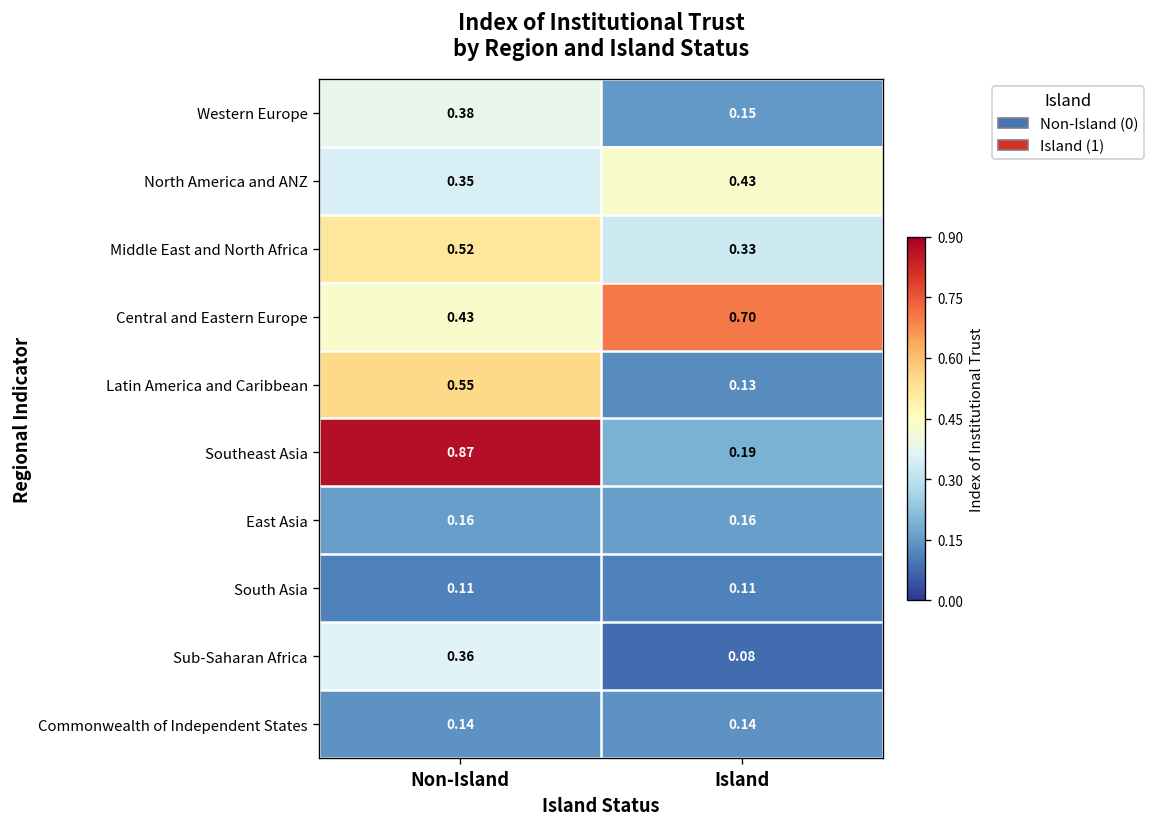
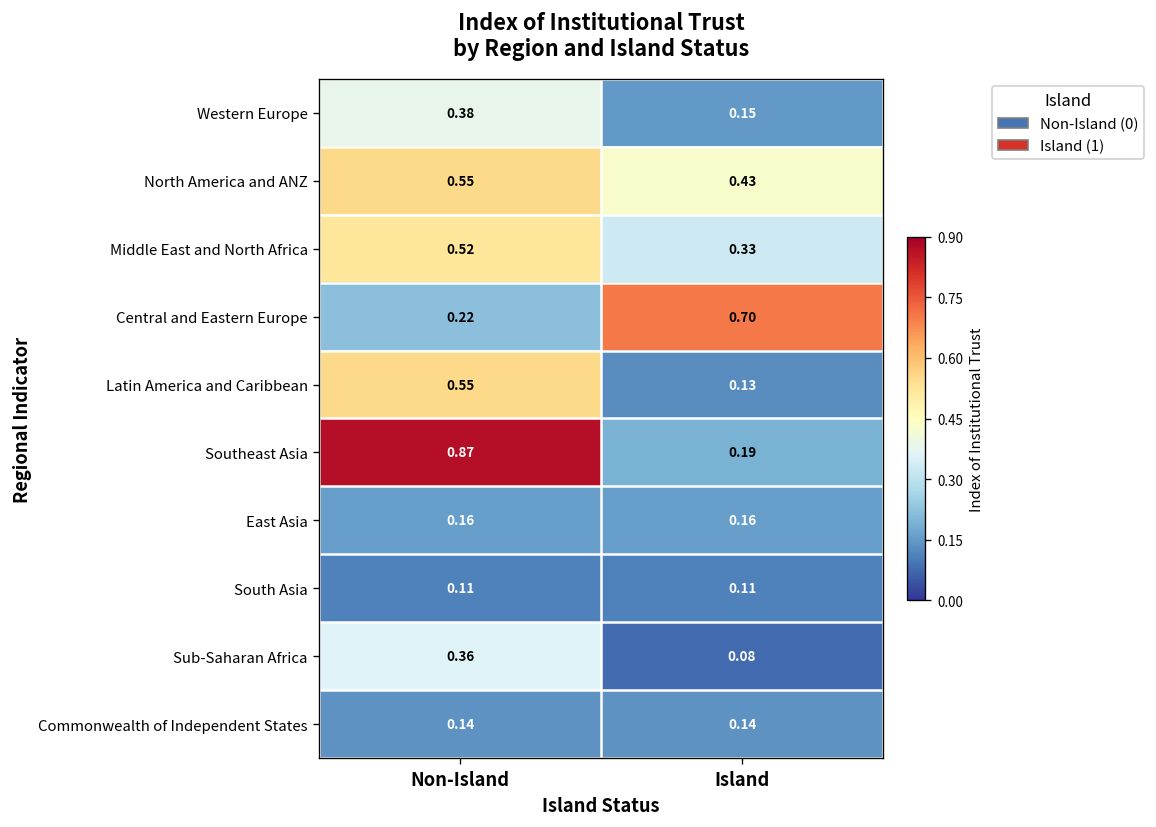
North America and ANZ, Non-Island: 0.35 -> 0.55
Central and Eastern Europe, Non-Island: 0.43 -> 0.22
